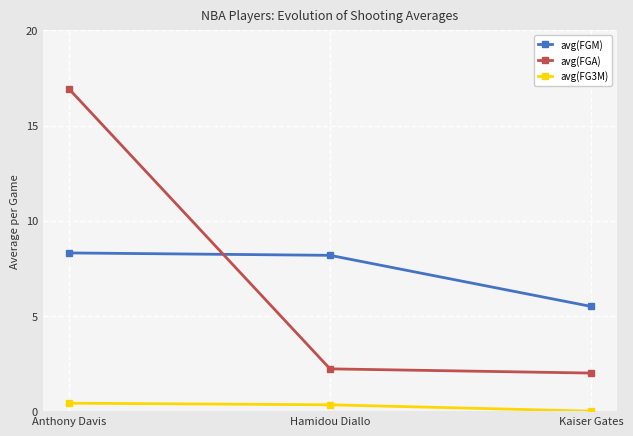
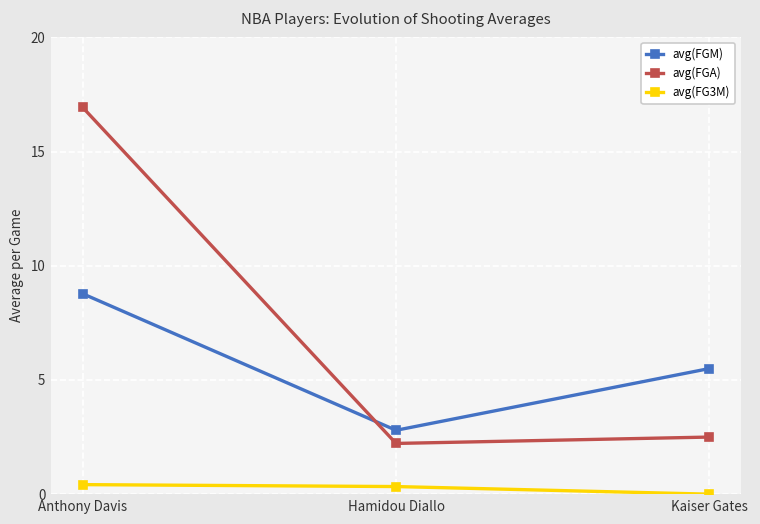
avg(FGM), Anthony Davis: 8.3 -> 8.8
avg(FGM), Hamidou Diallo: 8.2 -> 2.8
avg(FGA), Kaiser Gates: 2.0 -> 2.5
